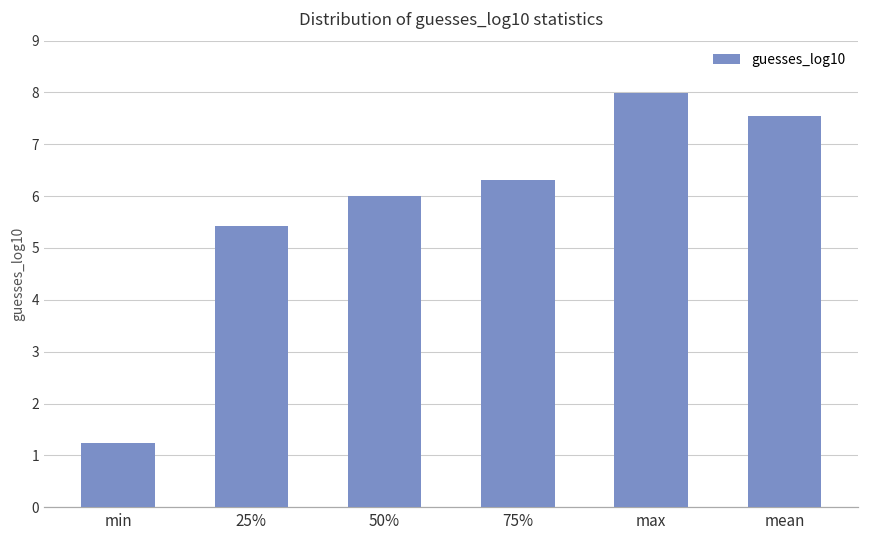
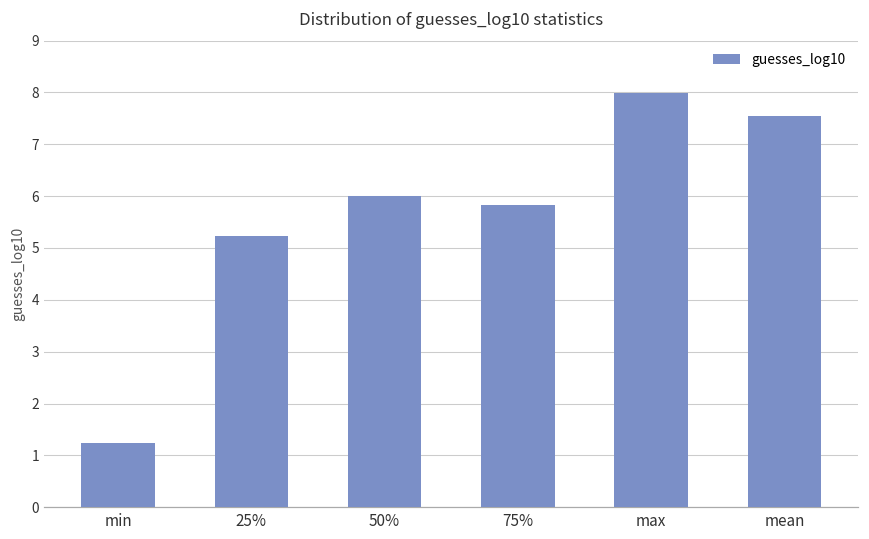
25%: 5.4 -> 5.2
75%: 6.3 -> 5.8
